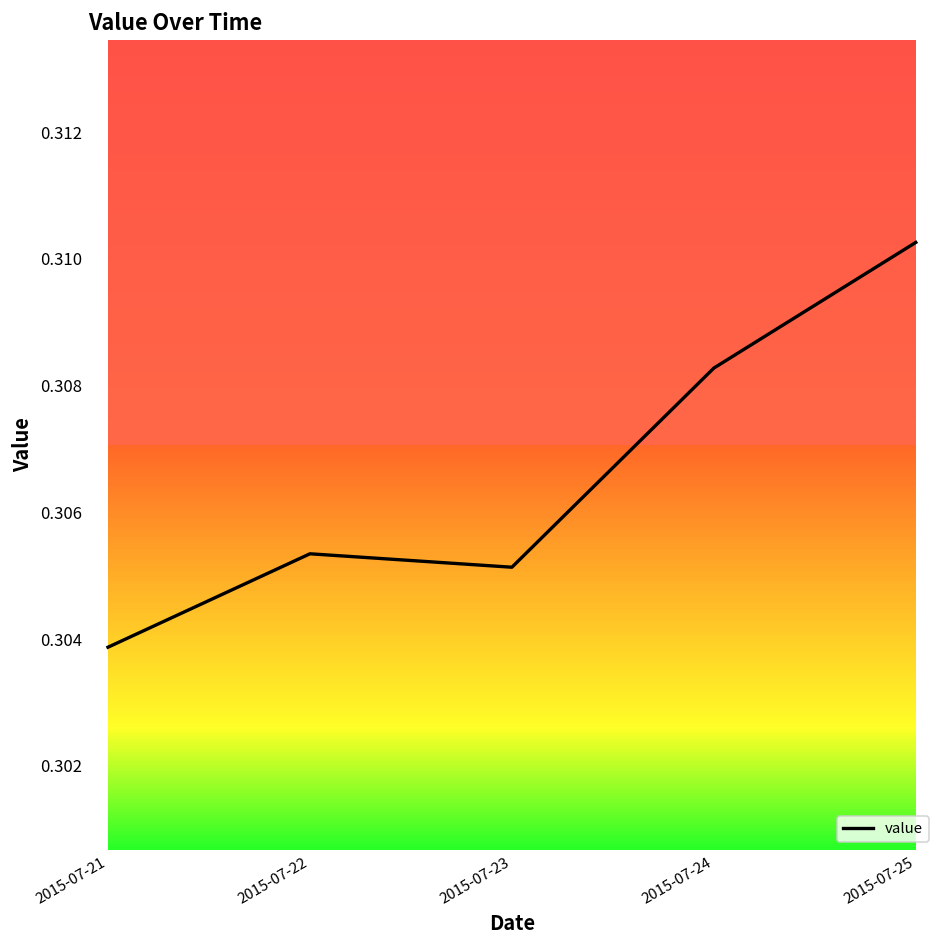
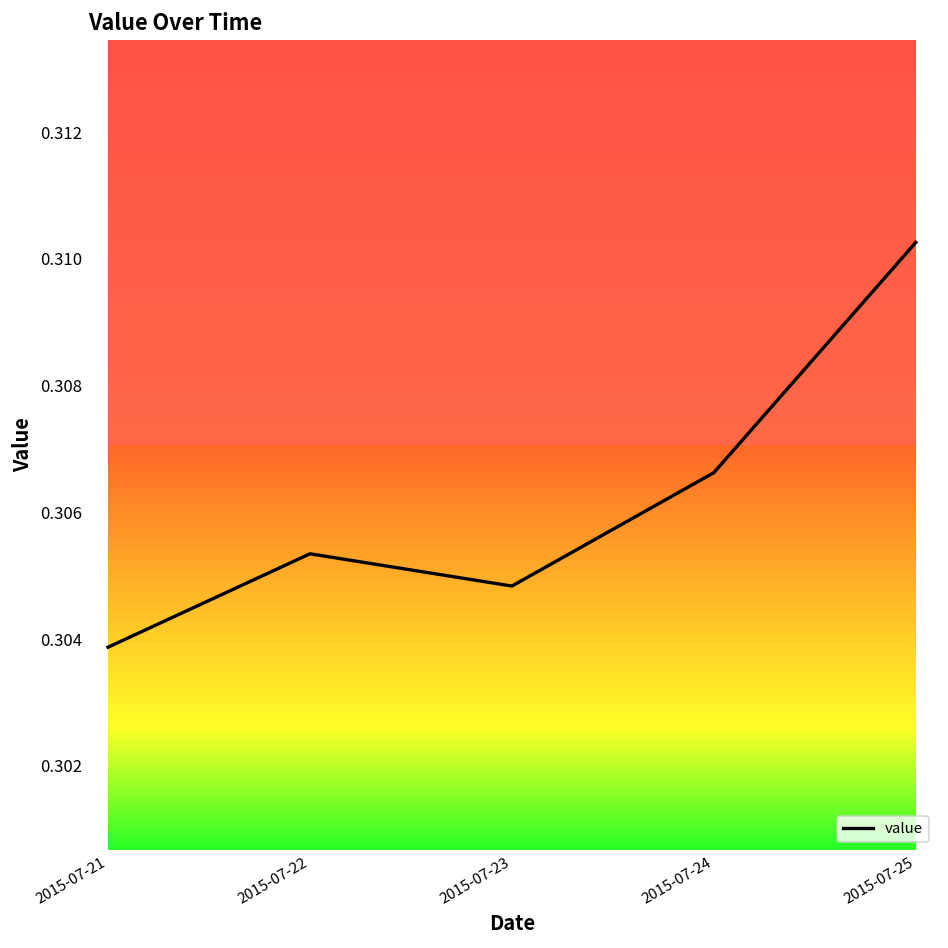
2015-07-23: 0.3051 -> 0.3048
2015-07-24: 0.3083 -> 0.3066
